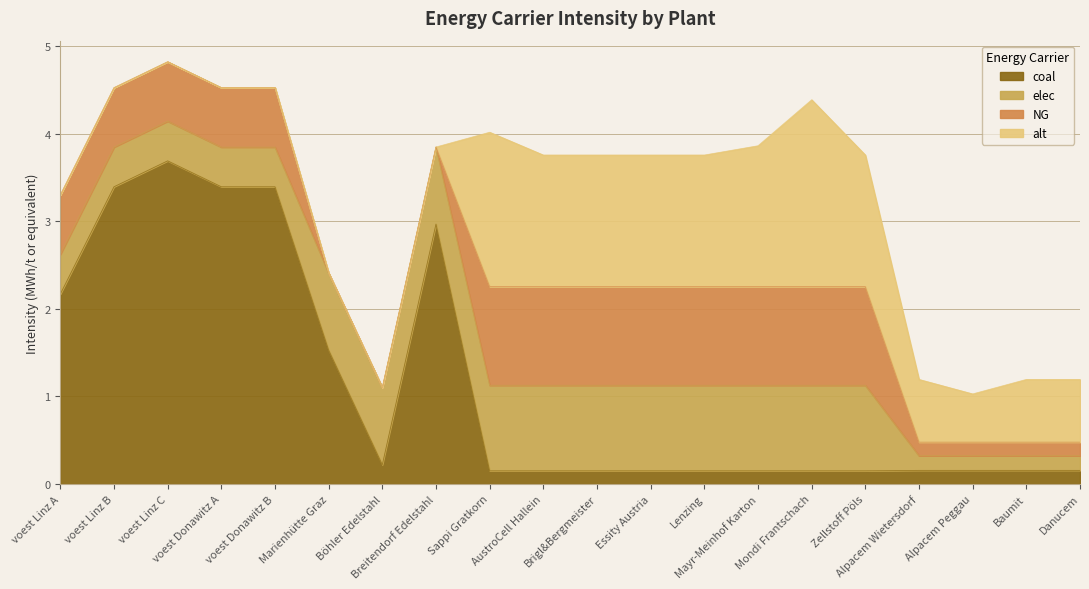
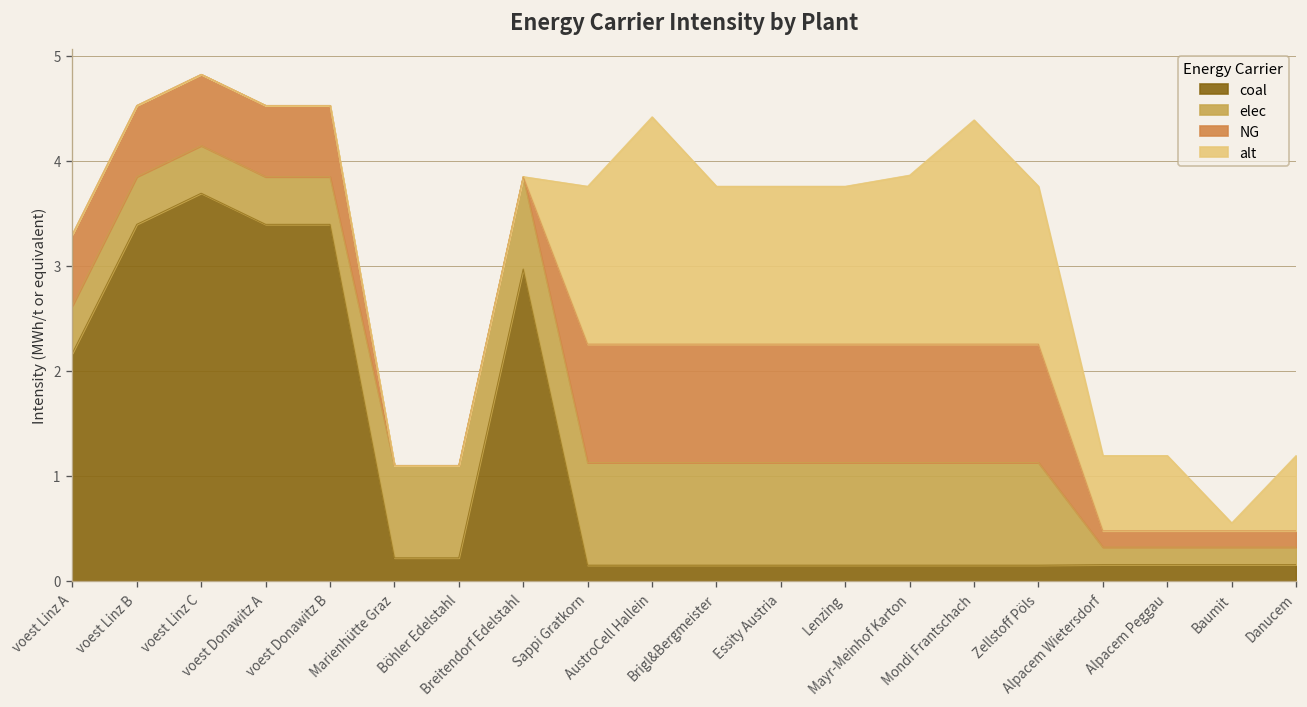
coal, Marienhütte Graz: 1.5 -> 0.2
alt, Sappi Gratkorn: 1.8 -> 1.5
alt, AustroCell Hallein: 1.5 -> 2.2
alt, Alpacem Peggau: 0.6 -> 0.7
alt, Baumit: 0.7 -> 0.1
